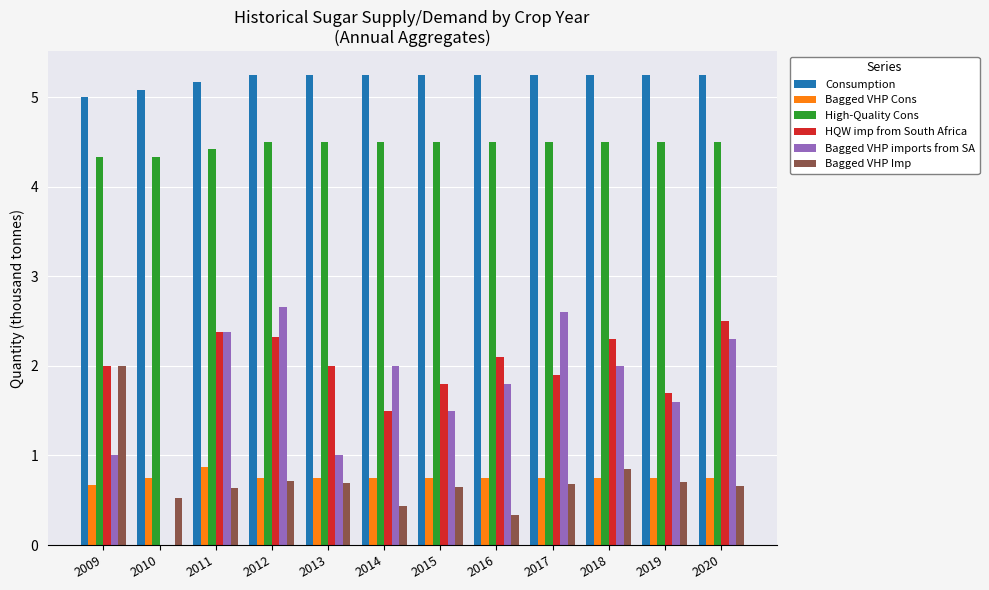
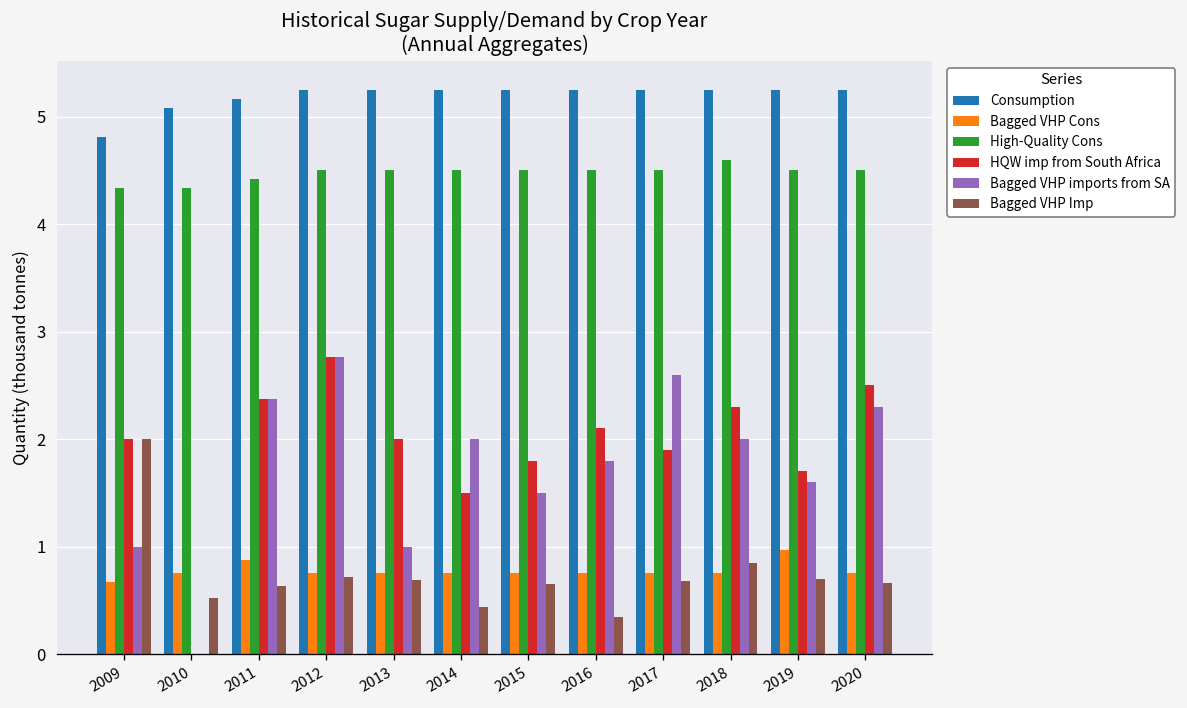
Consumption, 2009: 5.0 -> 4.8
HQW imp from South Africa, 2012: 2.3 -> 2.8
Bagged VHP imports from SA, 2012: 2.7 -> 2.8
High-Quality Cons, 2018: 4.5 -> 4.6
Bagged VHP Cons, 2019: 0.8 -> 1.0
